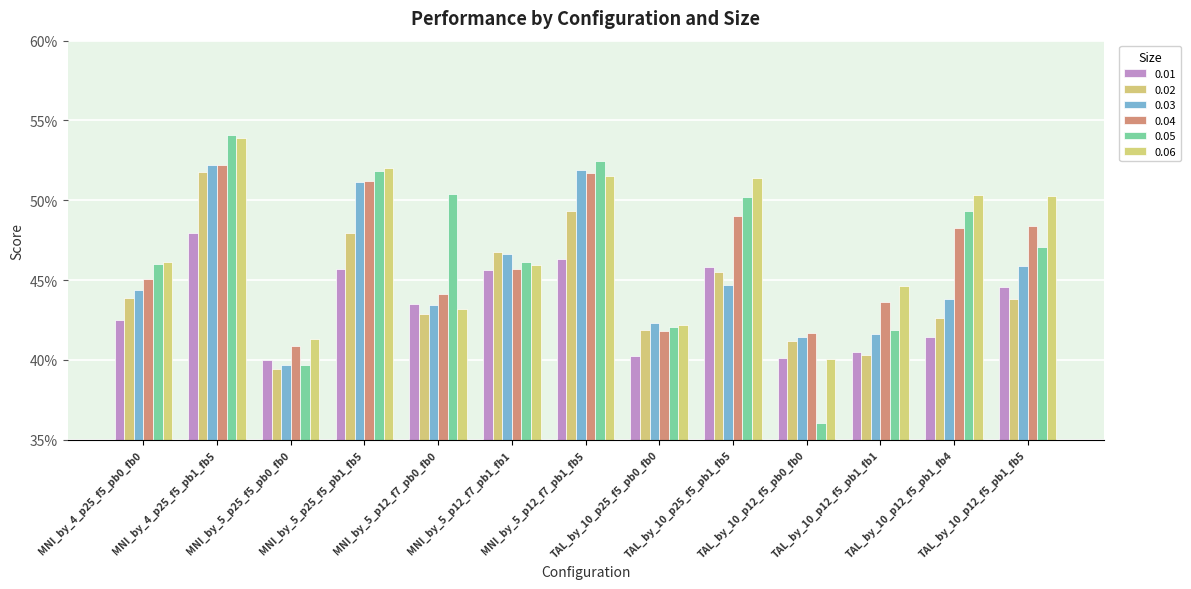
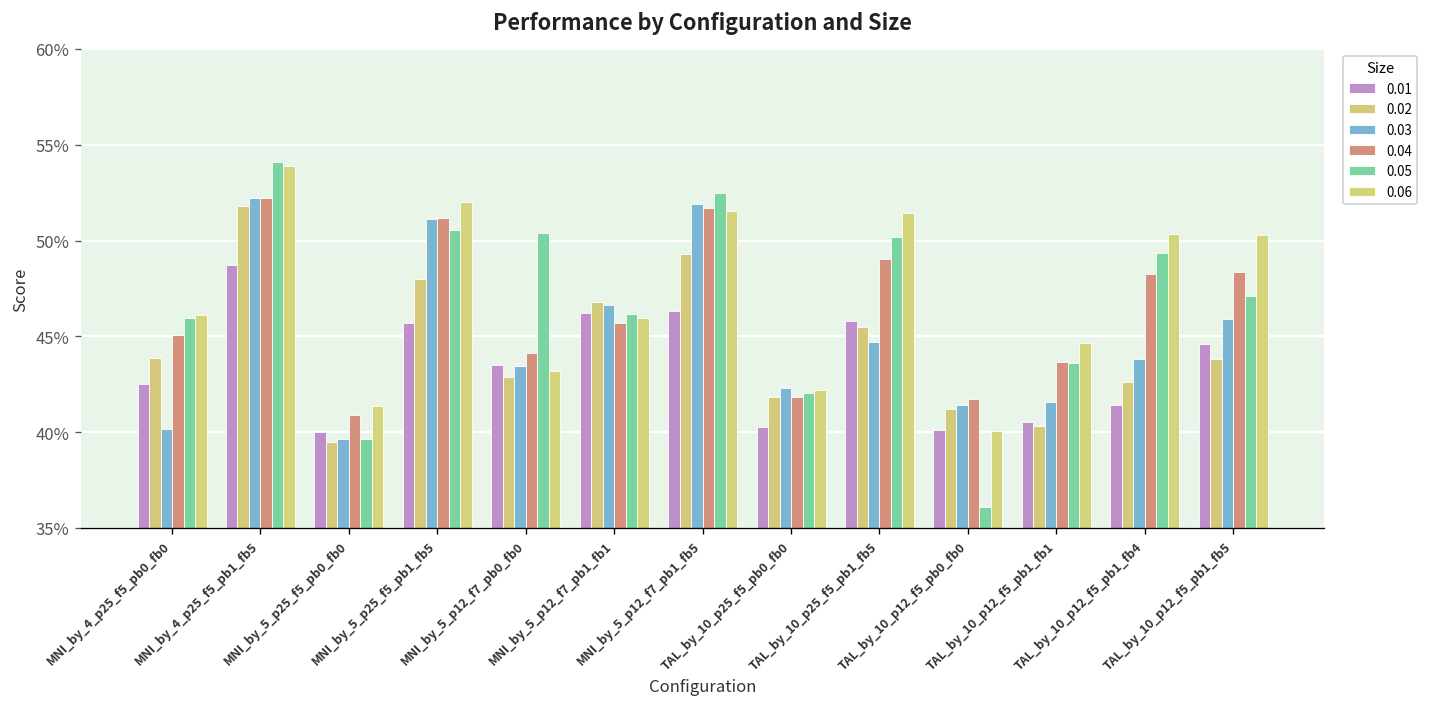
0.03, MNI_by_4_p25_f5_pb0_fb0: 44.4% -> 40.2%
0.01, MNI_by_4_p25_f5_pb1_fb5: 48.0% -> 48.7%
0.05, MNI_by_5_p25_f5_pb1_fb5: 51.8% -> 50.5%
0.01, MNI_by_5_p12_f7_pb1_fb1: 45.6% -> 46.2%
0.05, TAL_by_10_p12_f5_pb1_fb1: 41.9% -> 43.6%
